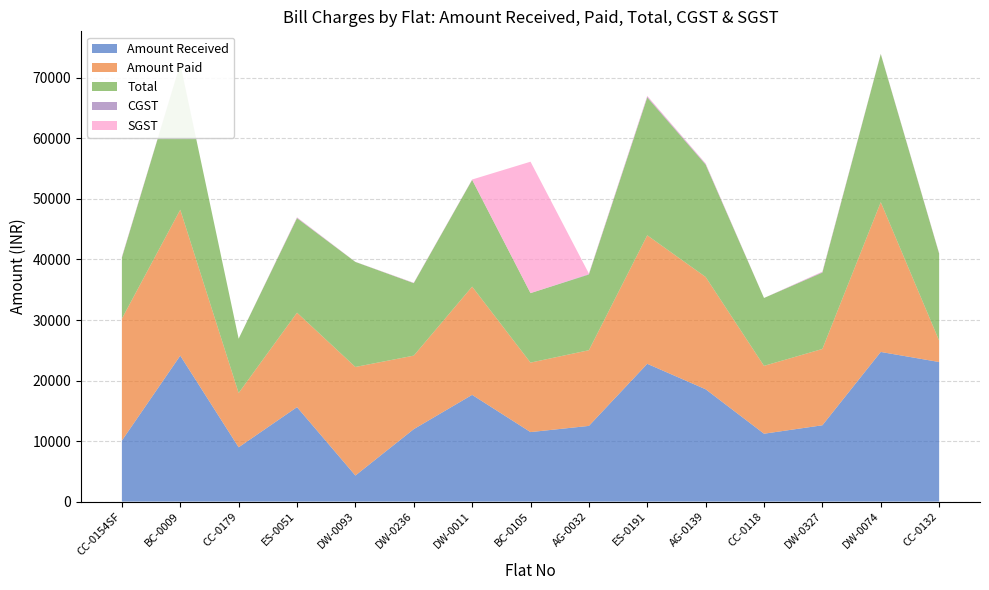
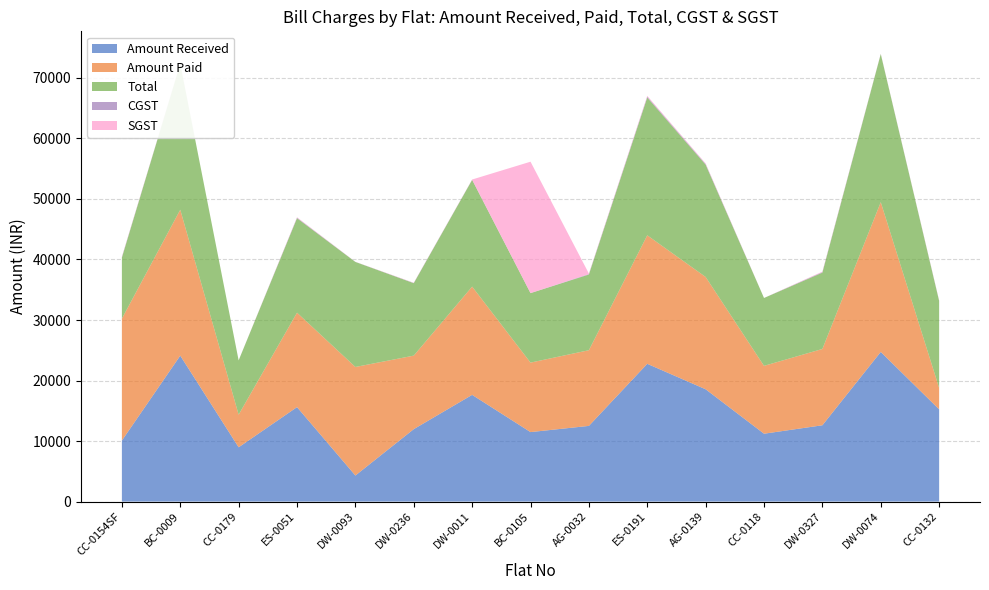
Amount Paid, CC-0179: 9000 -> 5000
Amount Received, CC-0132: 23000 -> 15000
